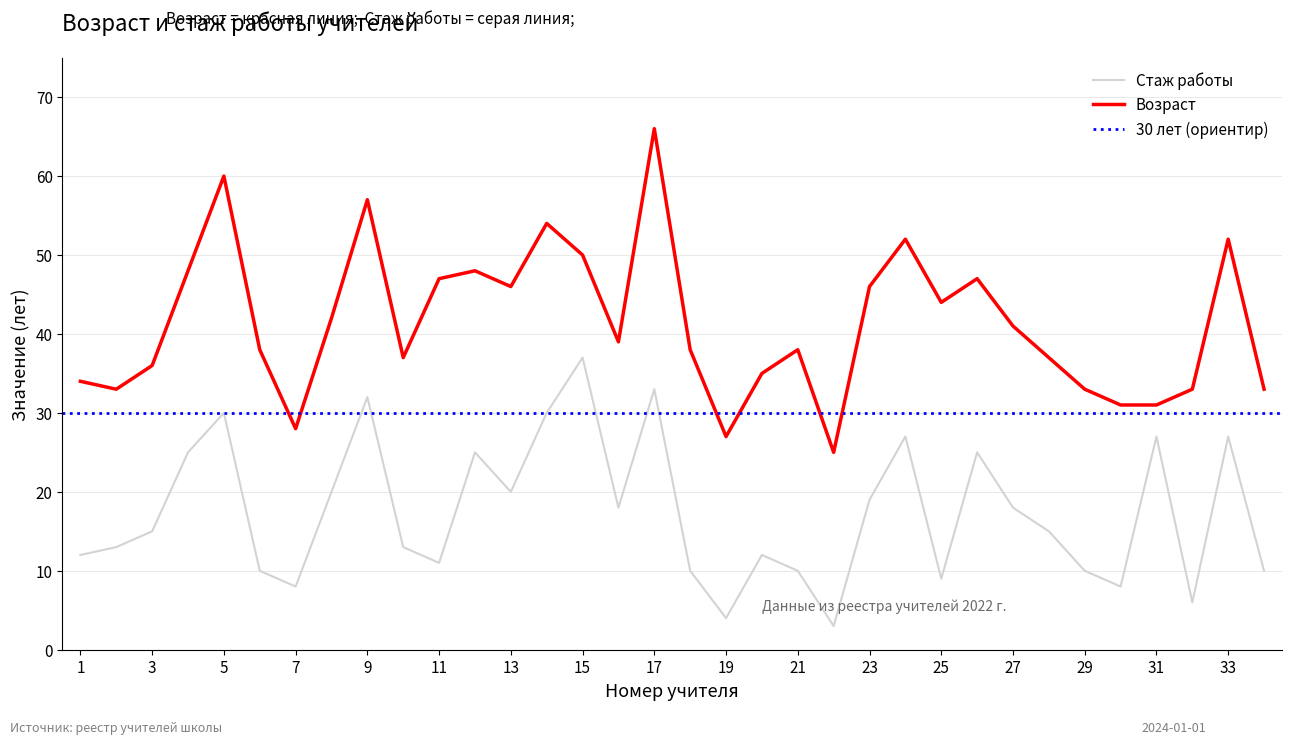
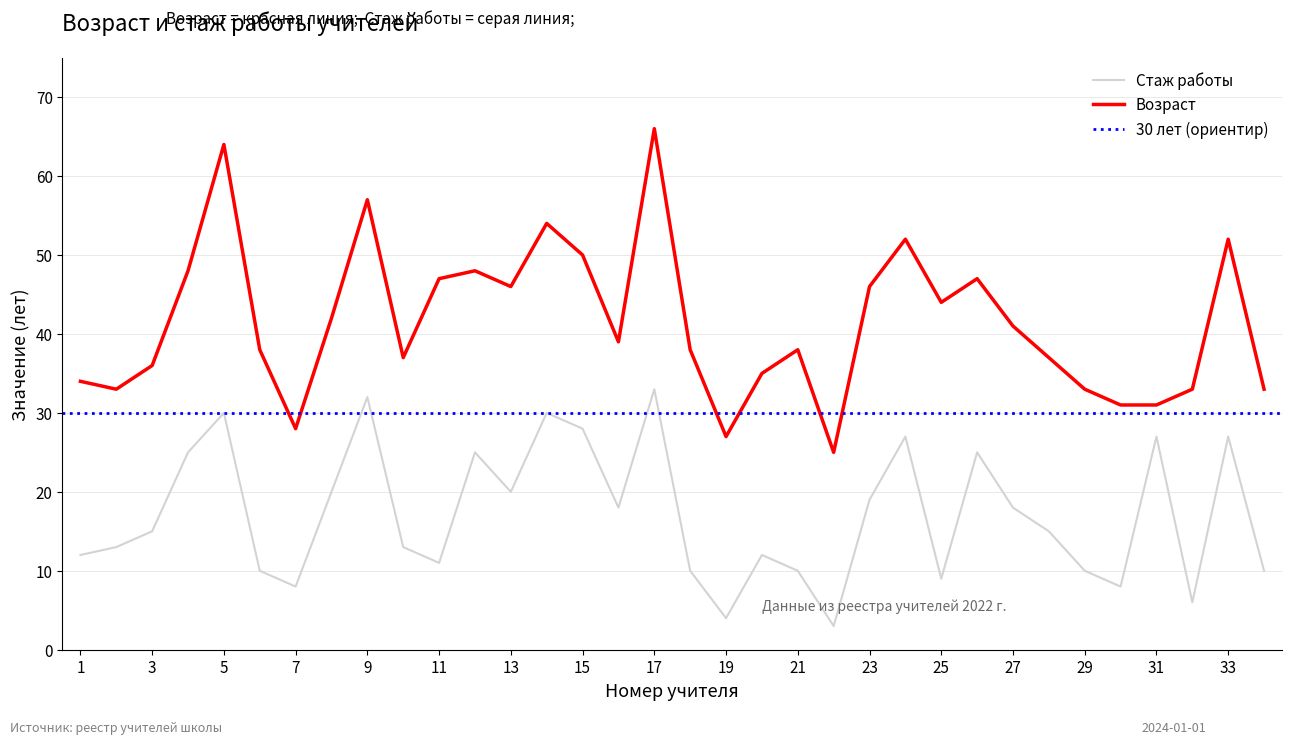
Возраст, 5: 60 -> 64
Стаж работы, 15: 37 -> 28
